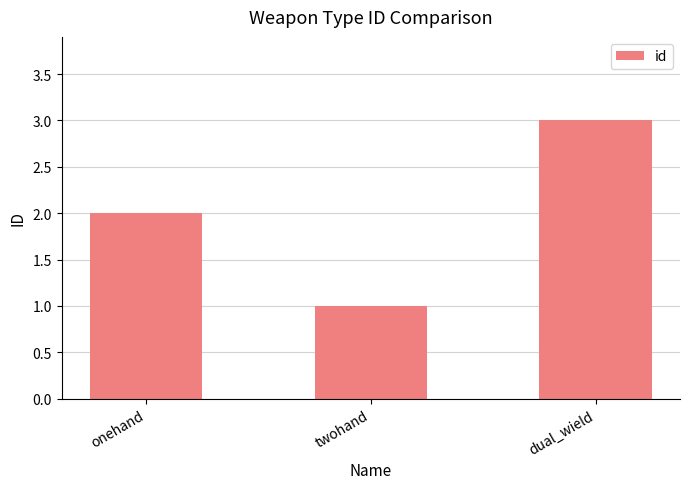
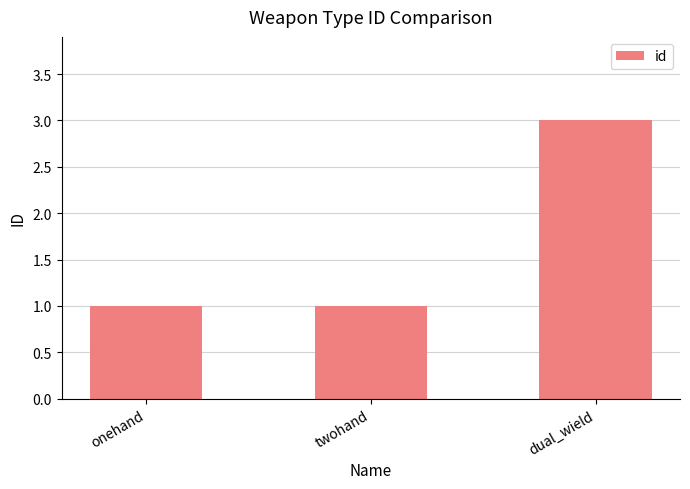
onehand: 2 -> 1
